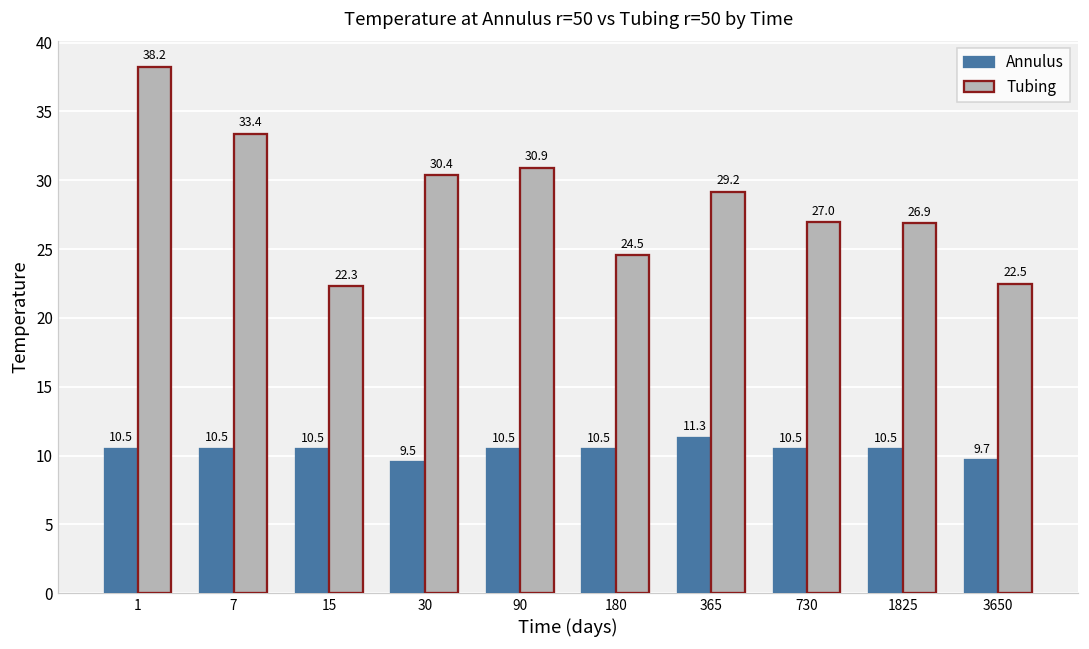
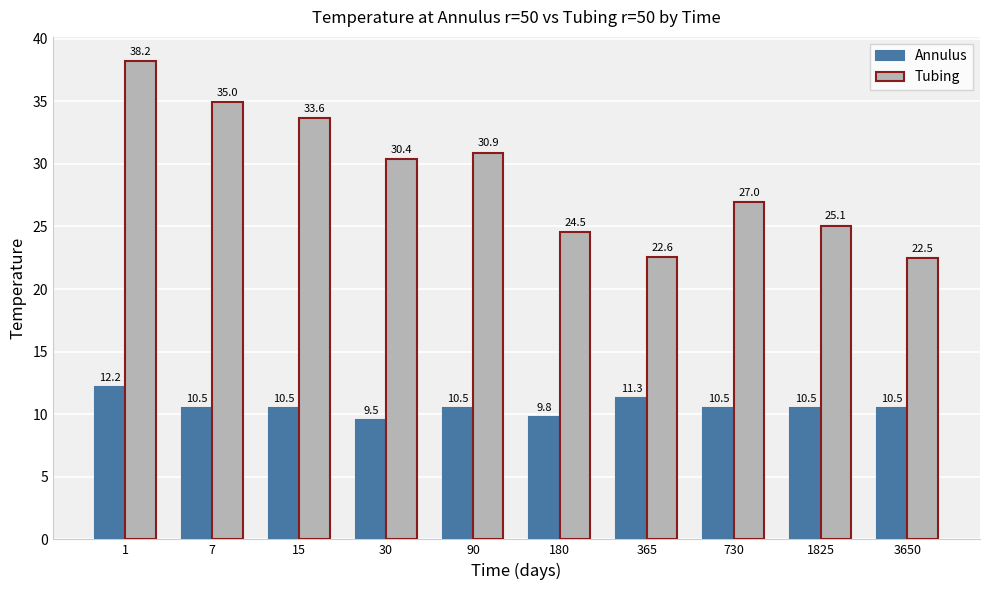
Annulus, 1: 10.5 -> 12.2
Tubing, 7: 33.4 -> 35.0
Tubing, 15: 22.3 -> 33.6
Annulus, 180: 10.5 -> 9.8
Tubing, 365: 29.2 -> 22.6
Tubing, 1825: 26.9 -> 25.1
Annulus, 3650: 9.7 -> 10.5
